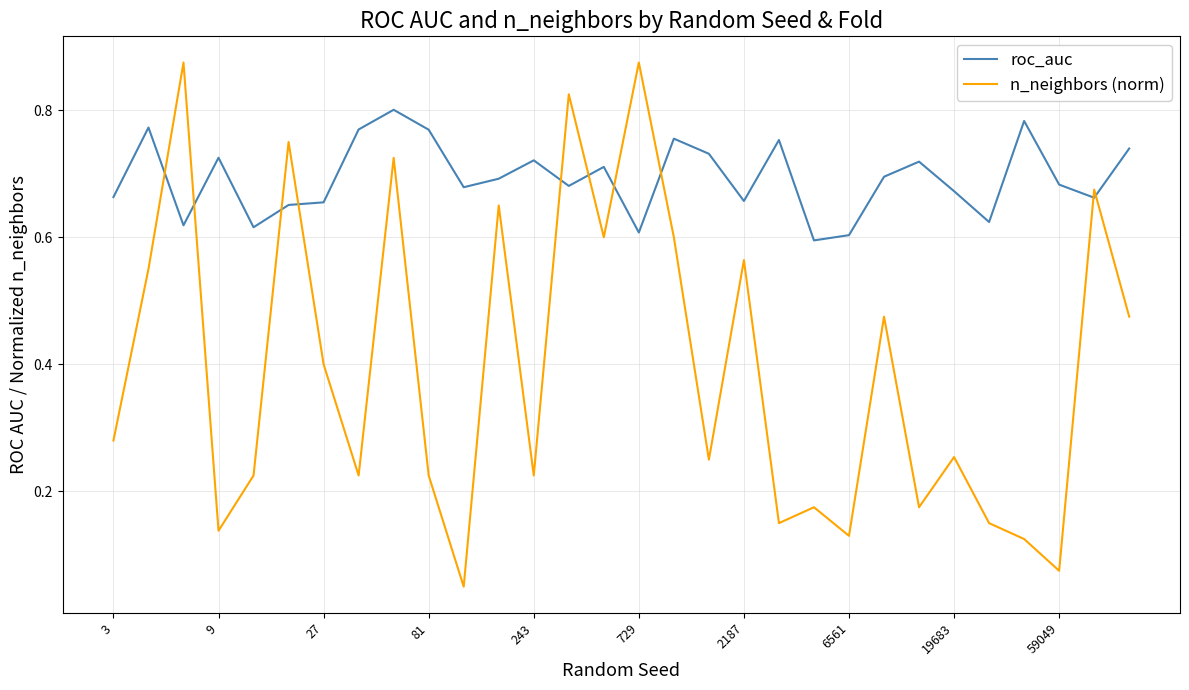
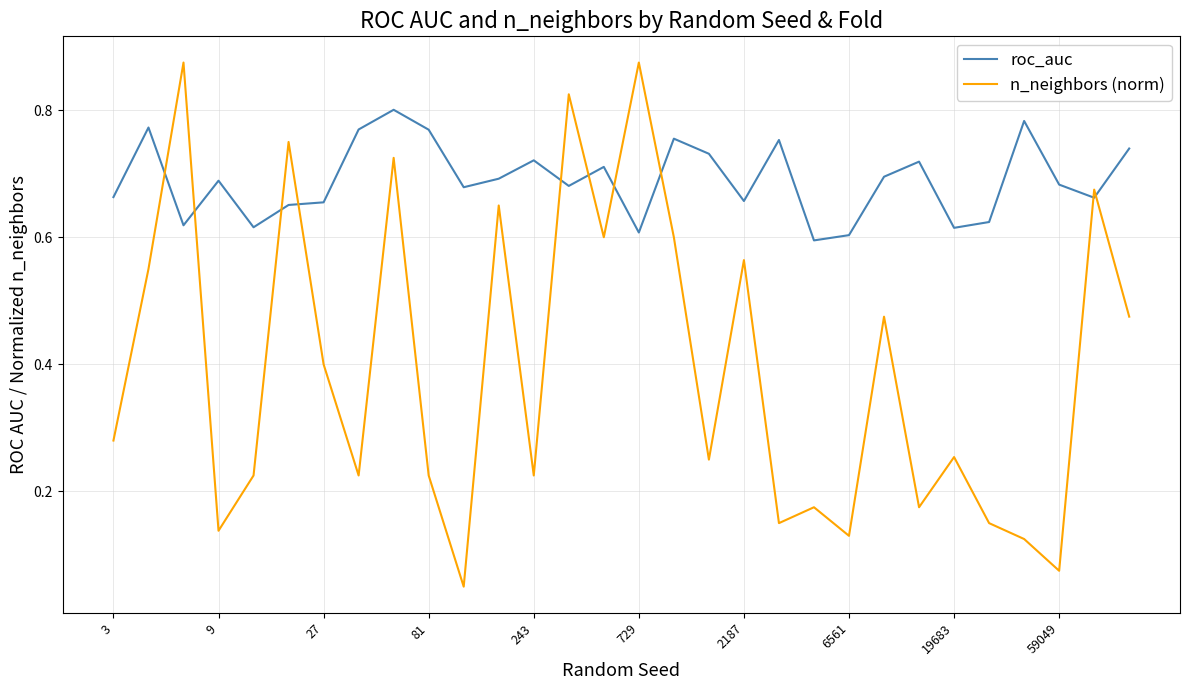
roc_auc, 9: 0.73 -> 0.69
roc_auc, 19683: 0.67 -> 0.61
